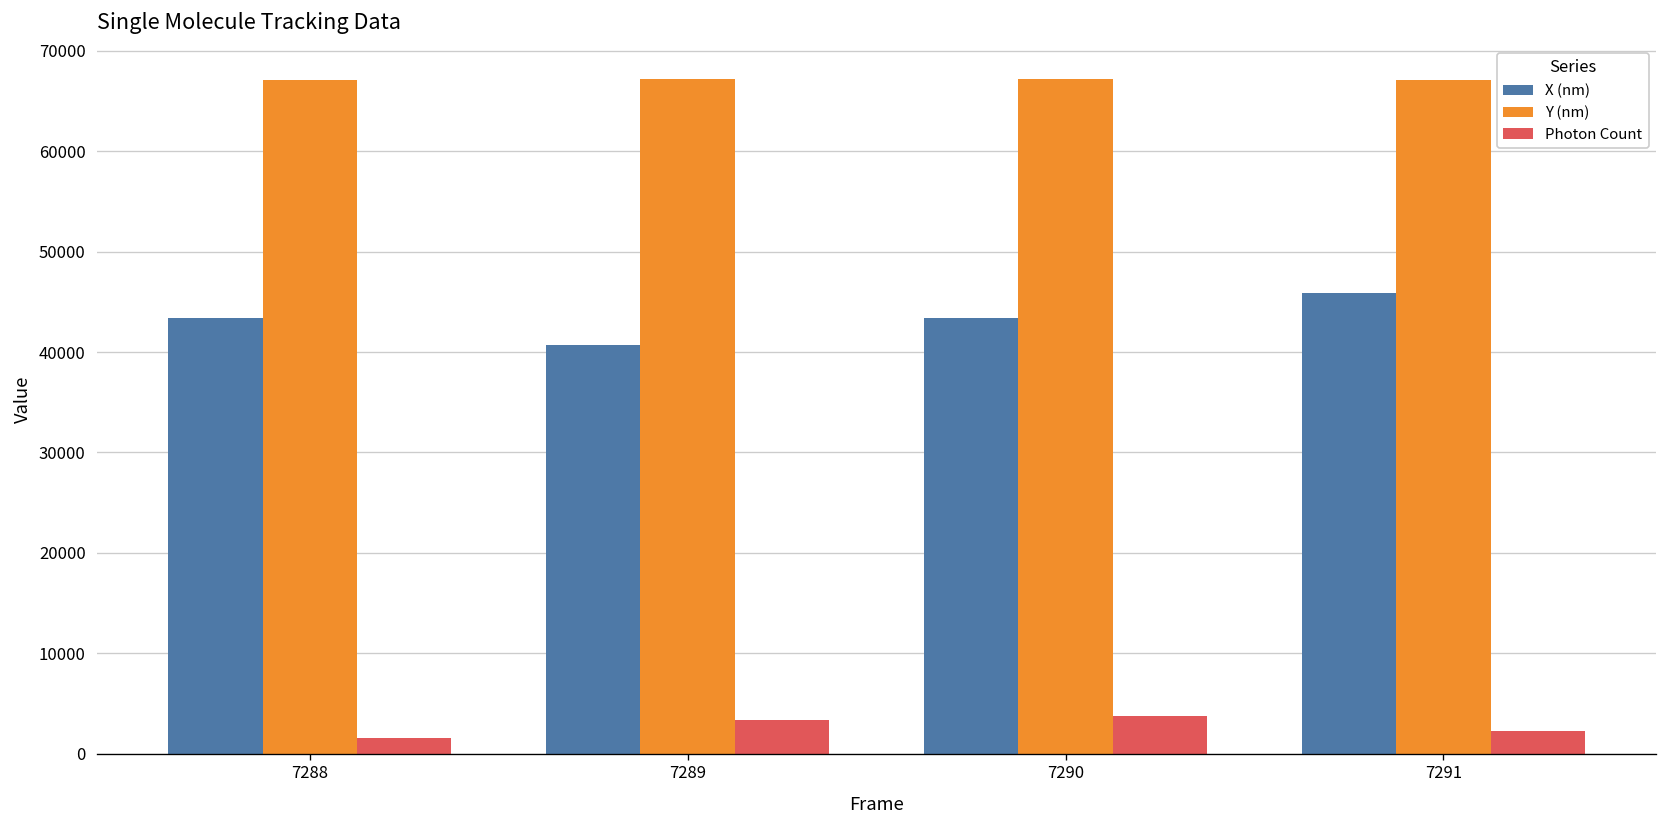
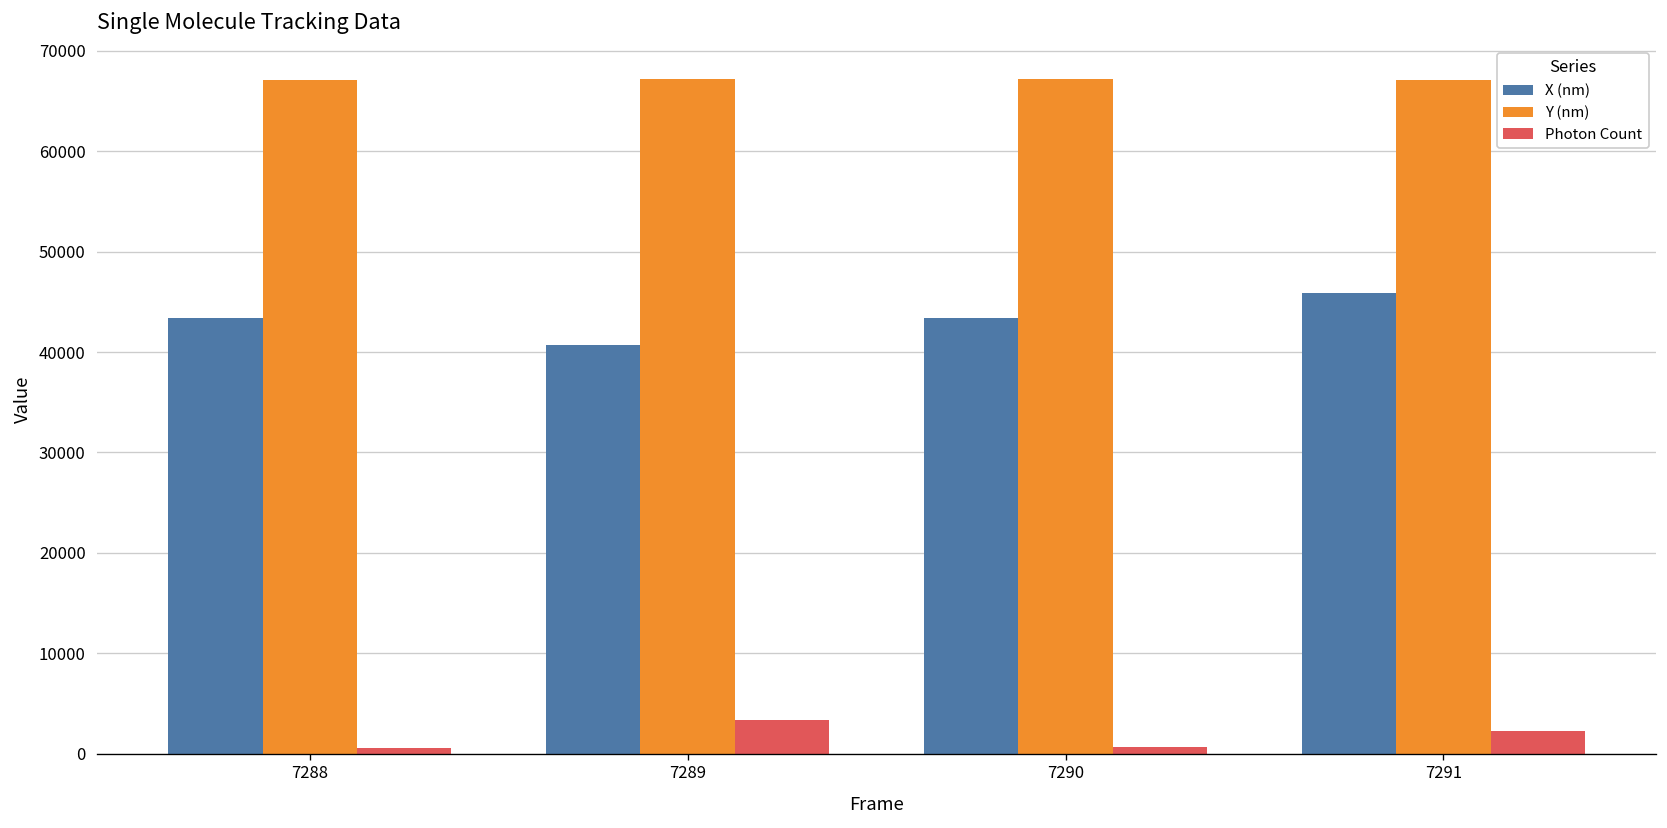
Photon Count, 7288: 2000 -> 1000
Photon Count, 7290: 4000 -> 1000
